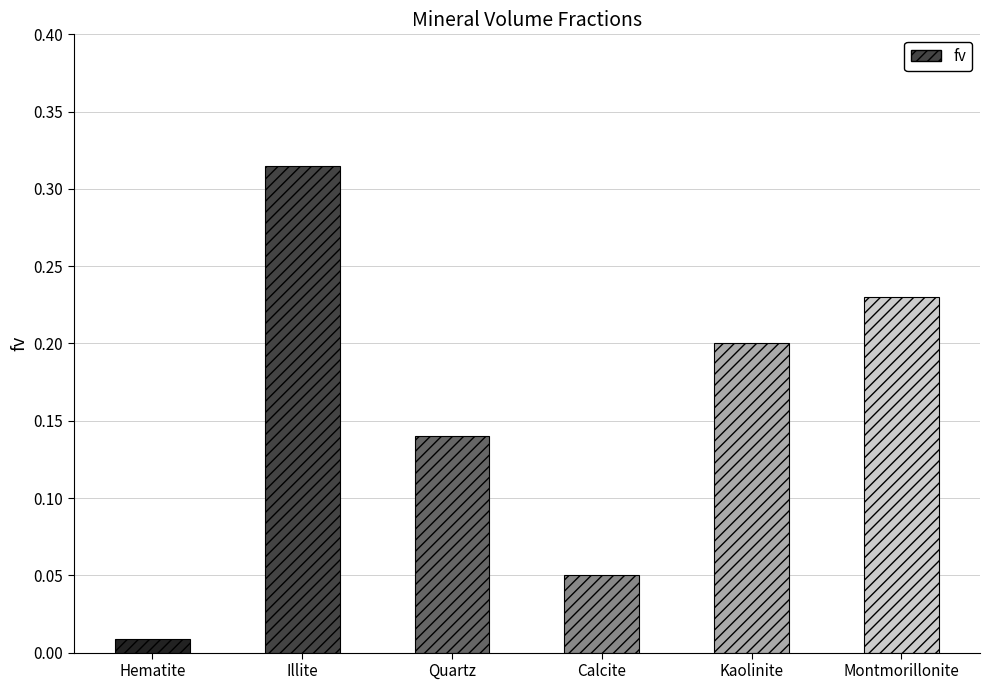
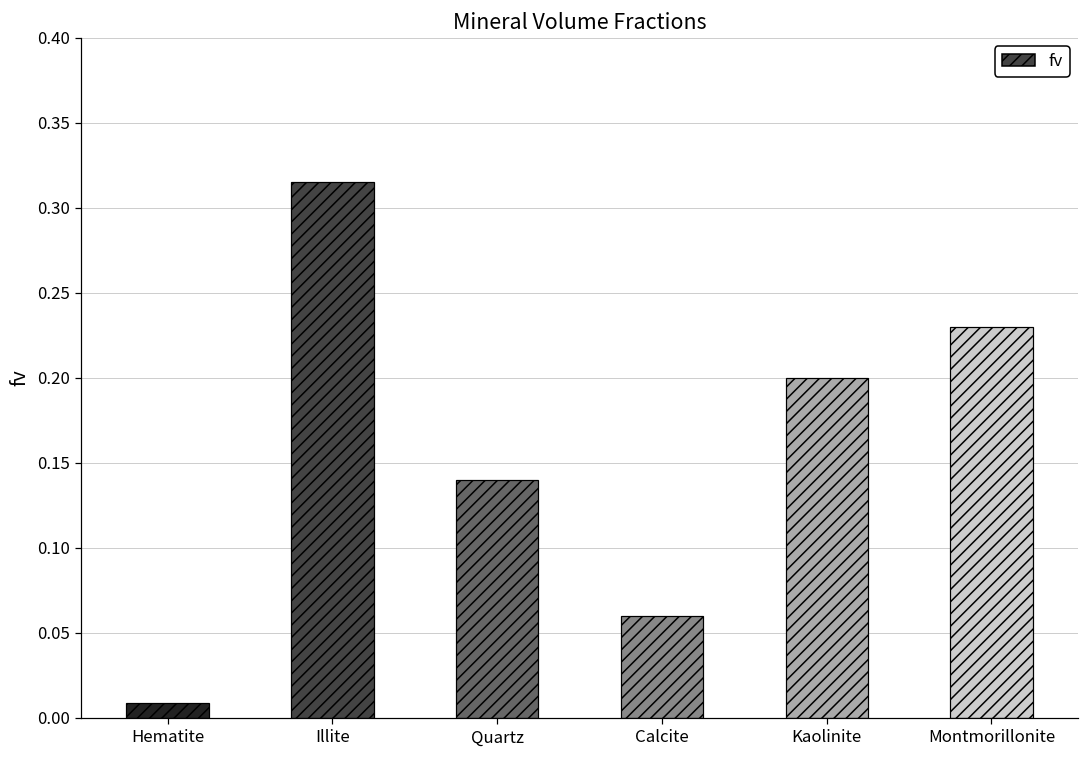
Calcite: 0.05 -> 0.06
